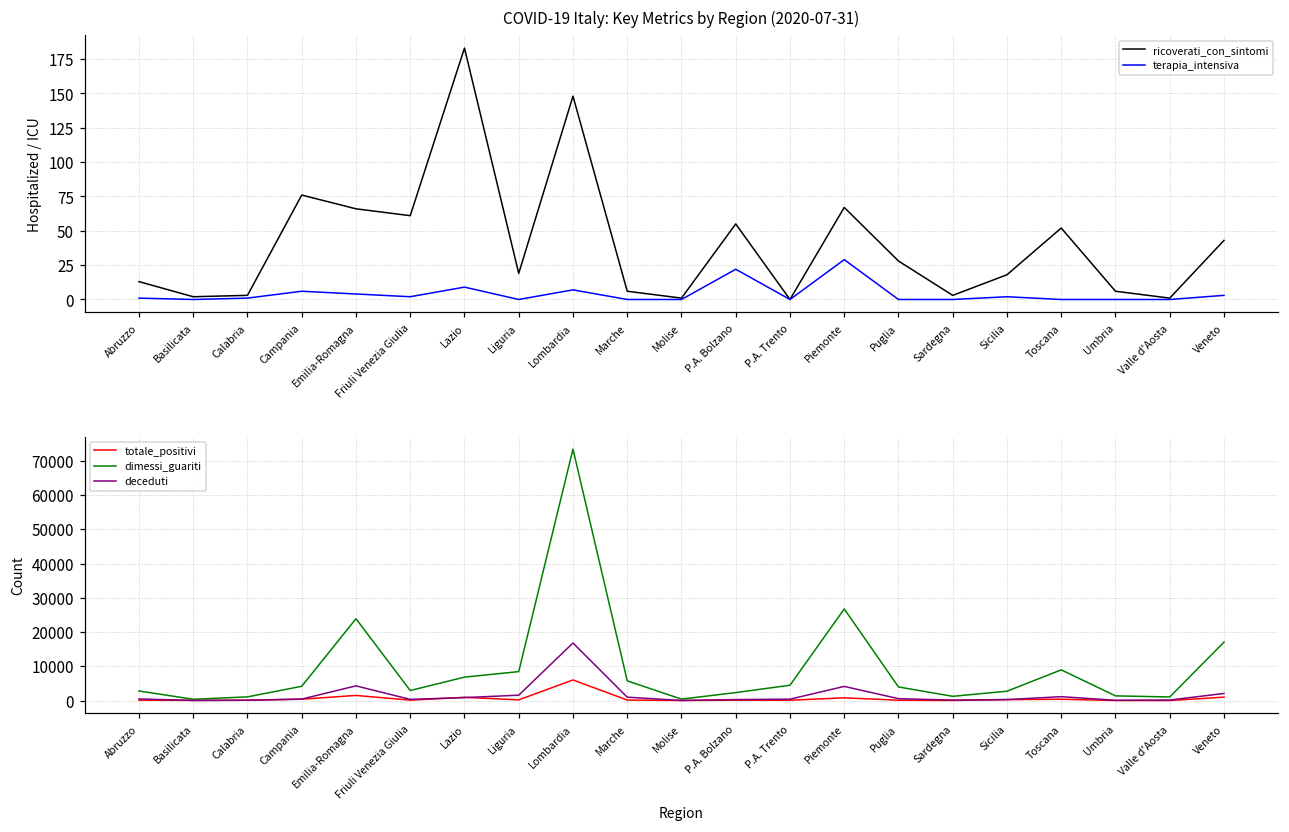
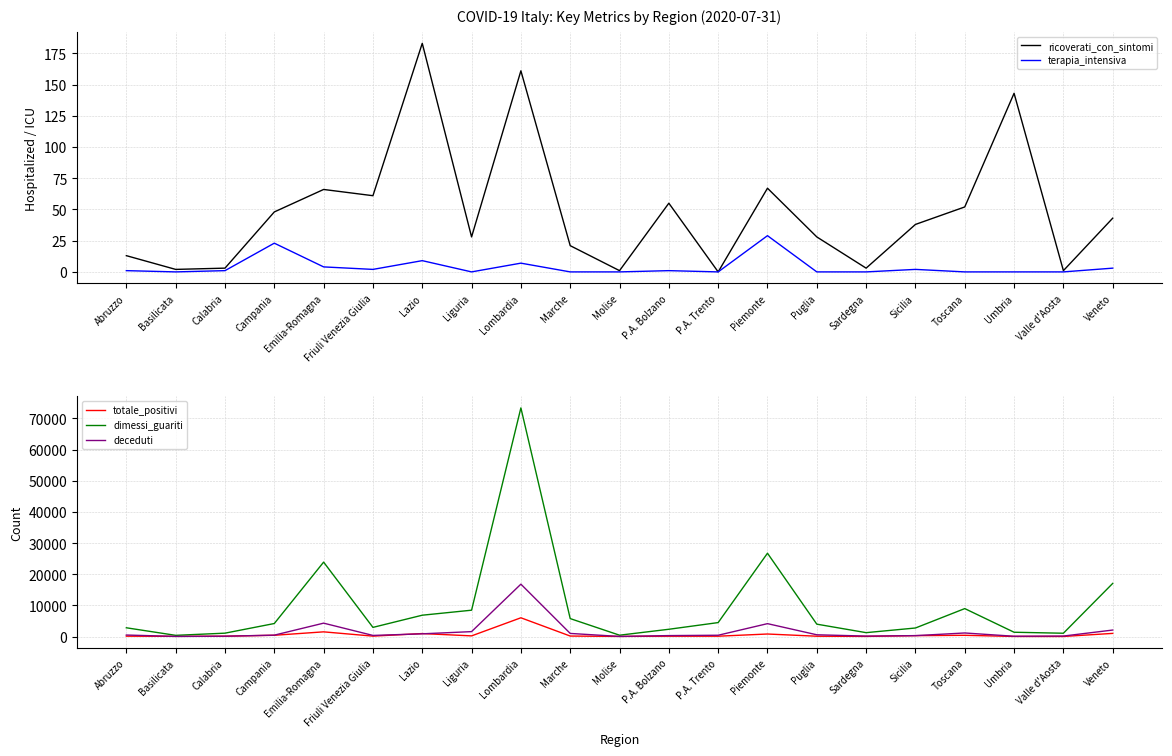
COVID-19 Italy: Key Metrics by Region (2020-07-31), ricoverati_con_sintomi, Campania: 76 -> 48
COVID-19 Italy: Key Metrics by Region (2020-07-31), terapia_intensiva, Campania: 6 -> 23
COVID-19 Italy: Key Metrics by Region (2020-07-31), ricoverati_con_sintomi, Liguria: 19 -> 28
COVID-19 Italy: Key Metrics by Region (2020-07-31), ricoverati_con_sintomi, Lombardia: 148 -> 161
COVID-19 Italy: Key Metrics by Region (2020-07-31), ricoverati_con_sintomi, Marche: 6 -> 21
COVID-19 Italy: Key Metrics by Region (2020-07-31), terapia_intensiva, P.A. Bolzano: 22 -> 1
COVID-19 Italy: Key Metrics by Region (2020-07-31), ricoverati_con_sintomi, Sicilia: 18 -> 38
COVID-19 Italy: Key Metrics by Region (2020-07-31), ricoverati_con_sintomi, Umbria: 6 -> 143
